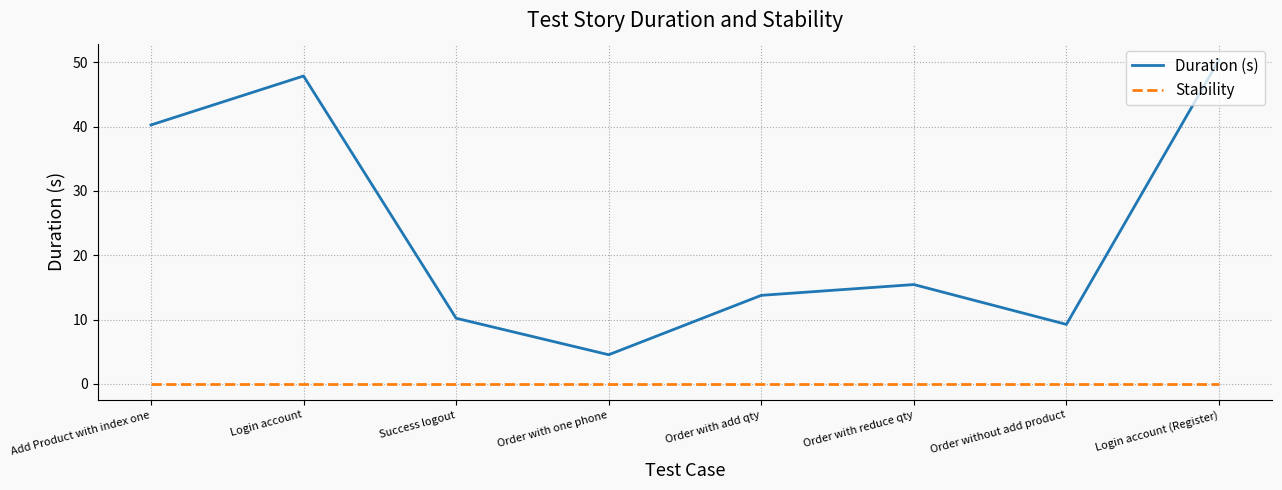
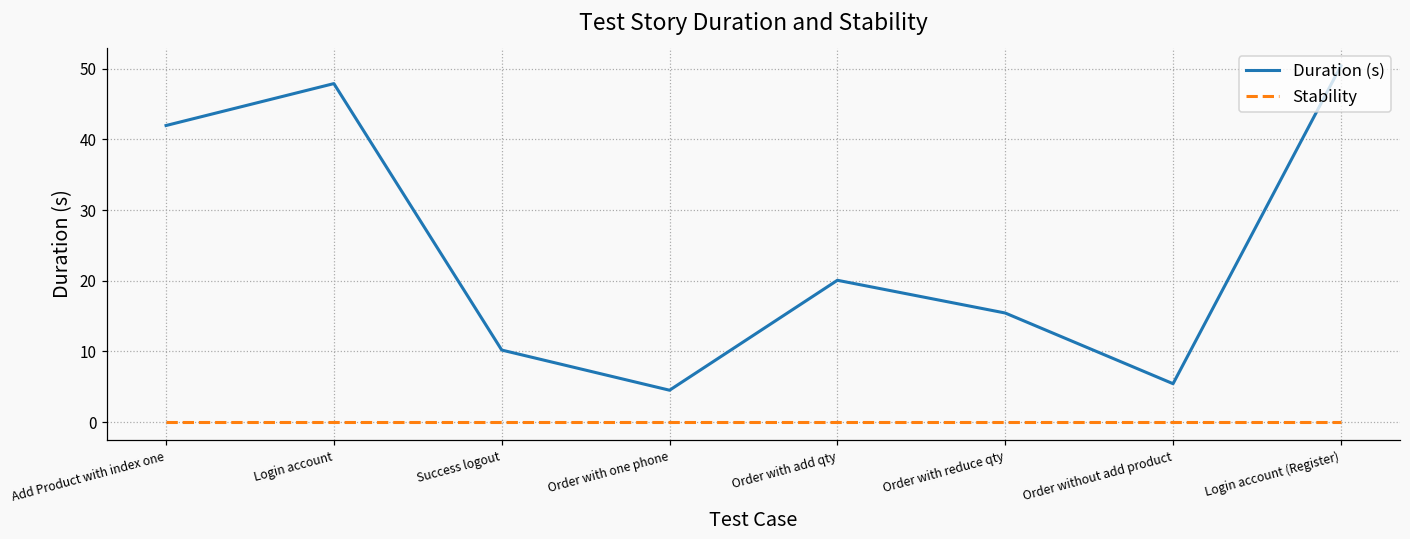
Duration (s), Add Product with index one: 40 -> 42
Duration (s), Order with add qty: 14 -> 20
Duration (s), Order without add product: 9 -> 5
